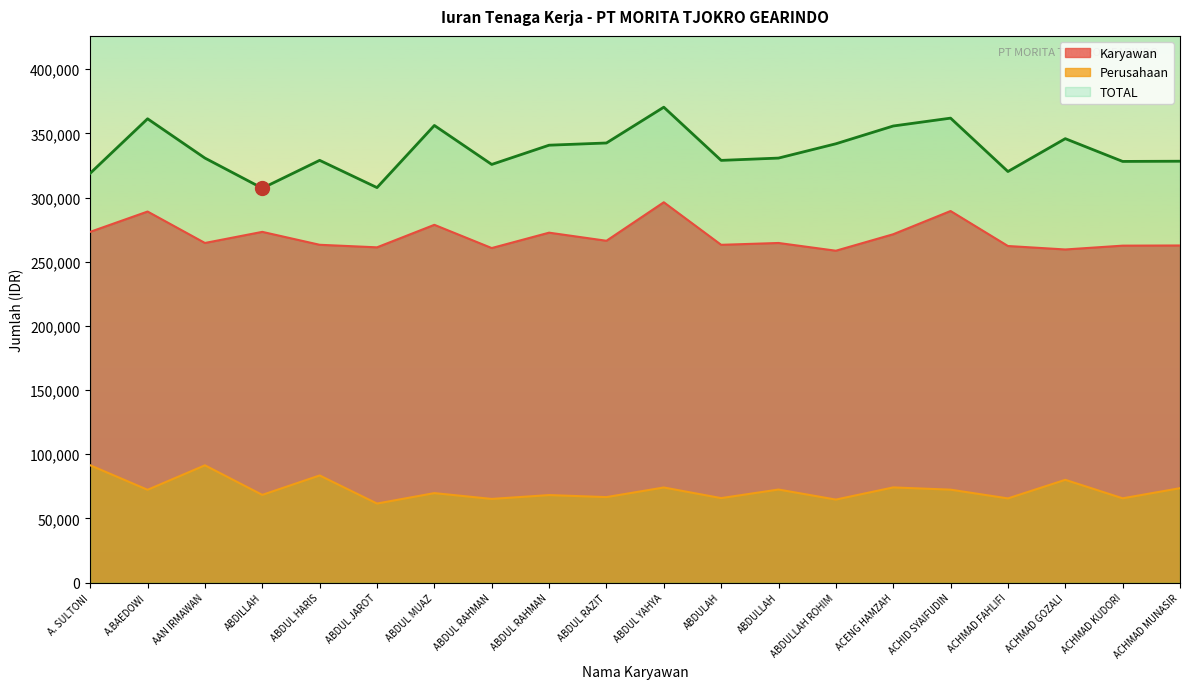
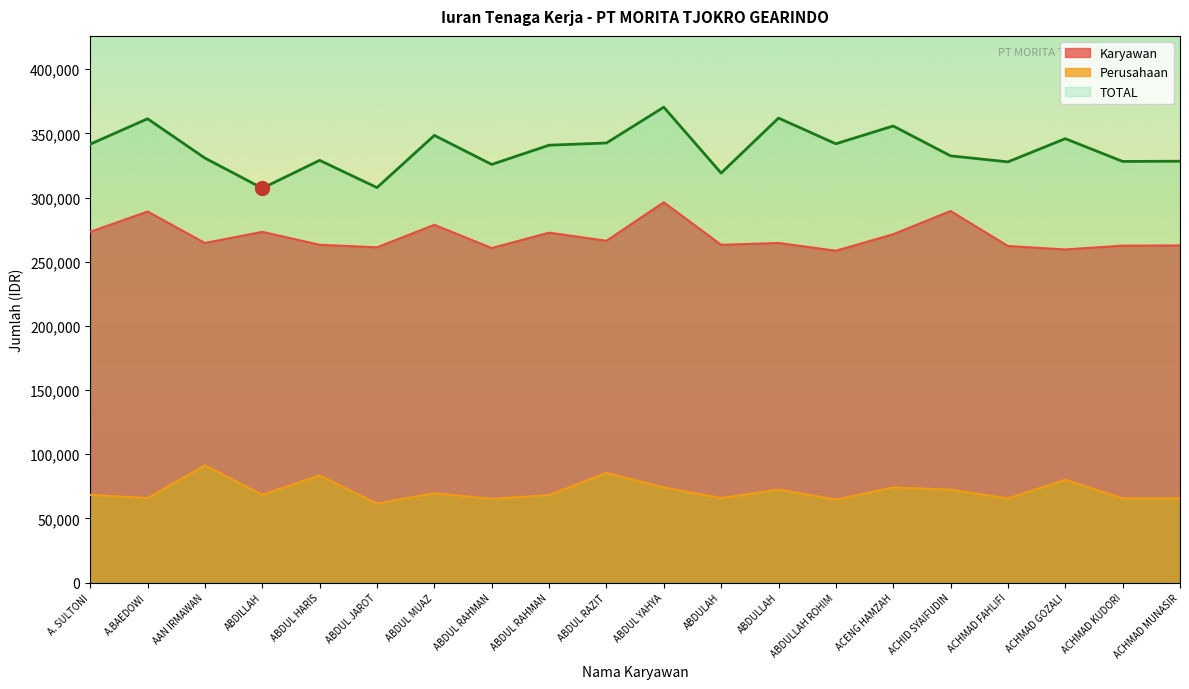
Perusahaan, A. SULTONI: 91,000 -> 68,000
TOTAL, A. SULTONI: 319,000 -> 342,000
Perusahaan, A.BAEDOWI: 72,000 -> 66,000
TOTAL, ABDUL MUAZ: 356,000 -> 348,000
Perusahaan, ABDUL RAZIT: 67,000 -> 85,000
TOTAL, ABDULAH: 329,000 -> 319,000
TOTAL, ABDULLAH: 331,000 -> 362,000
TOTAL, ACHID SYAIFUDIN: 362,000 -> 333,000
TOTAL, ACHMAD FAHLIFI: 320,000 -> 328,000
Perusahaan, ACHMAD MUNASIR: 74,000 -> 66,000
